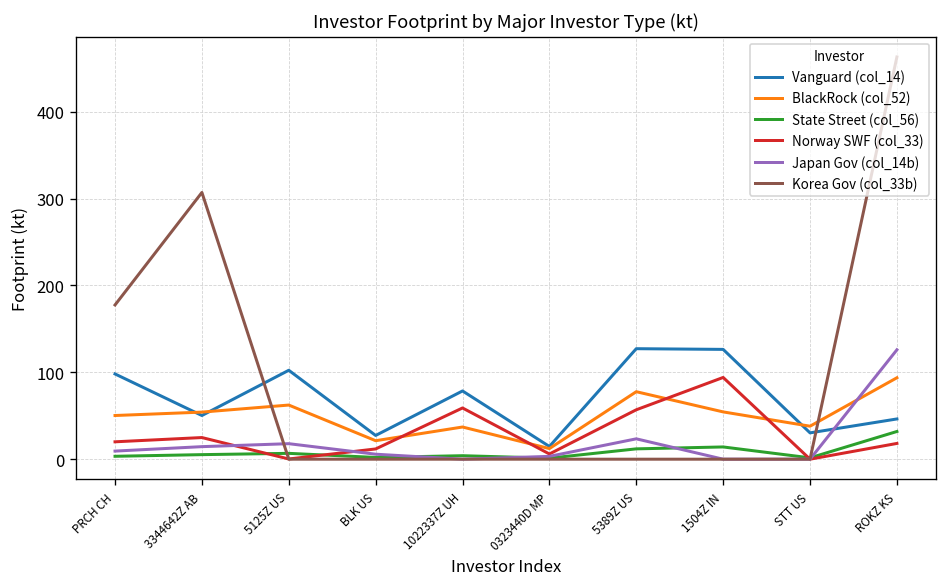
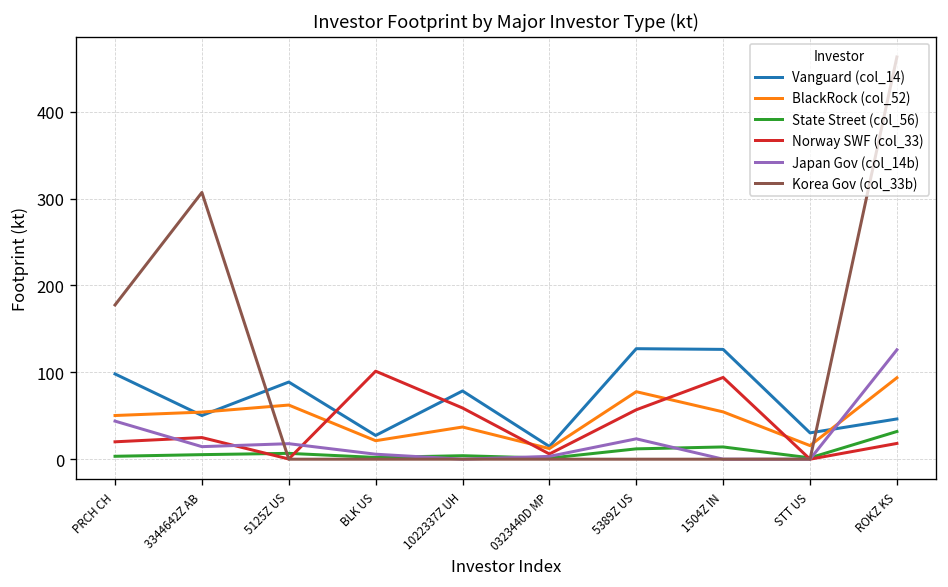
Japan Gov (col_14b), PRCH CH: 10 -> 40
Vanguard (col_14), 5125Z US: 100 -> 90
Norway SWF (col_33), BLK US: 10 -> 100
BlackRock (col_52), STT US: 40 -> 20
